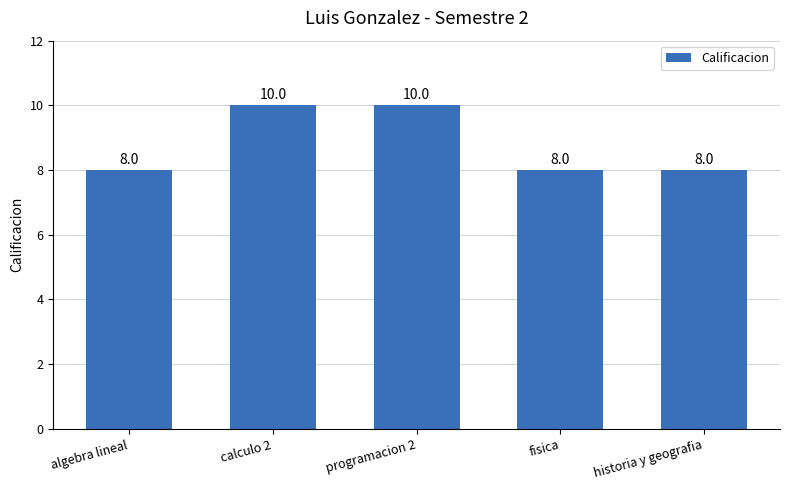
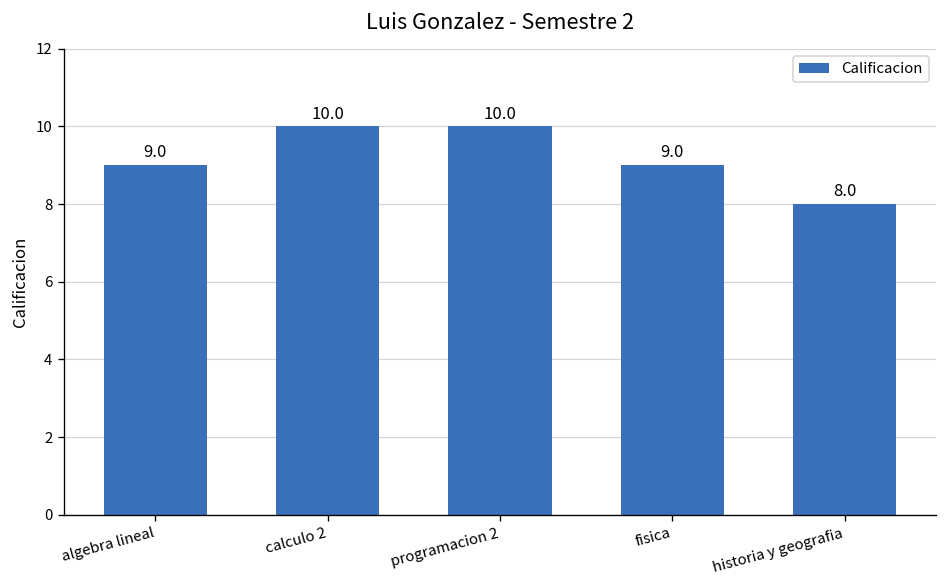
algebra lineal: 8.0 -> 9.0
fisica: 8.0 -> 9.0
